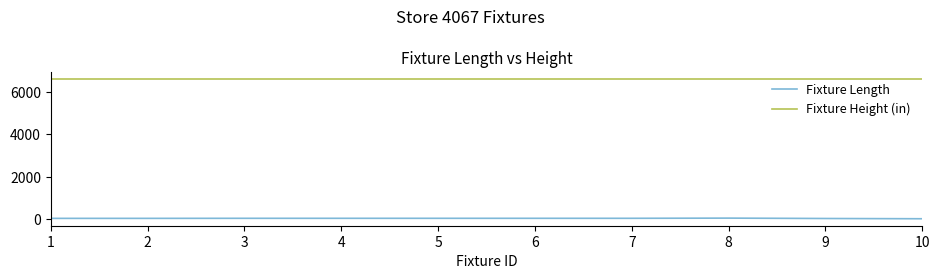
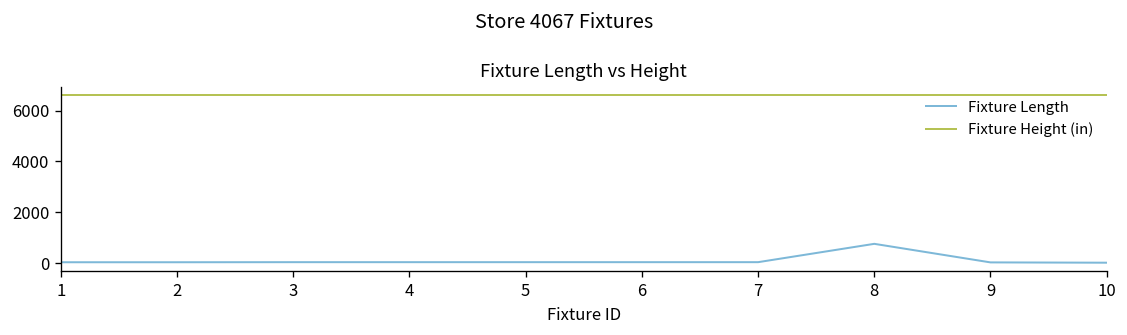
Fixture Length, 8: 0 -> 800
